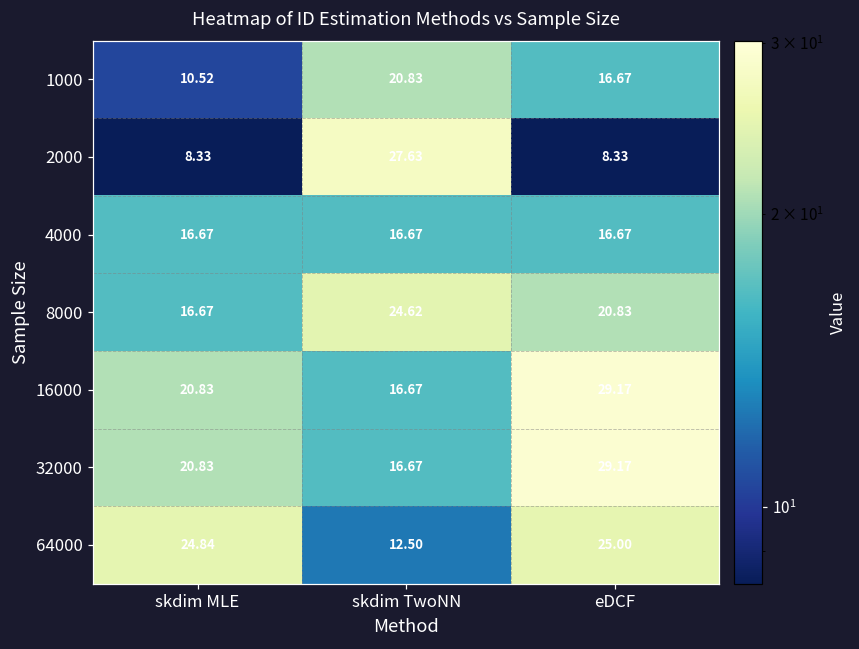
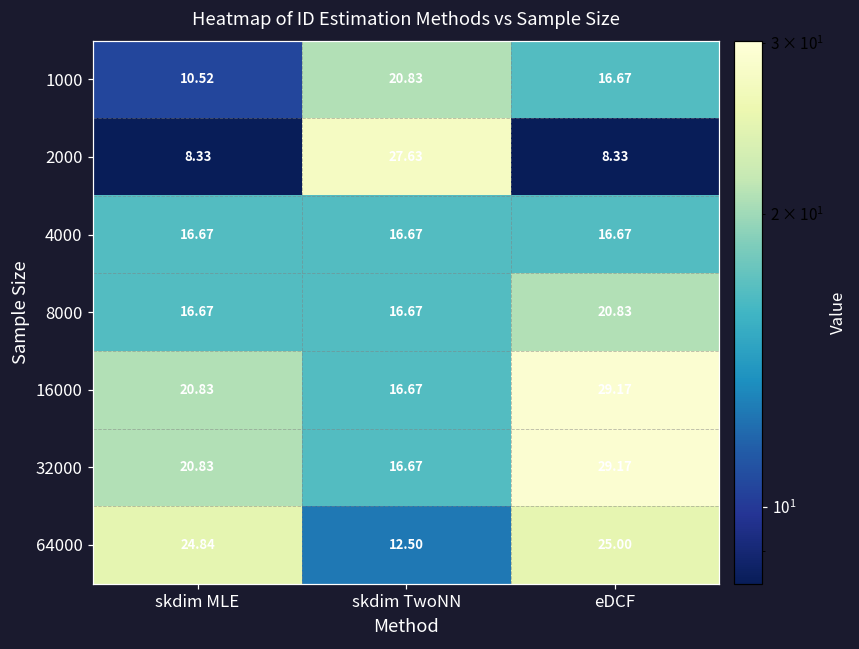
8000, skdim TwoNN: 24.62 -> 16.67
